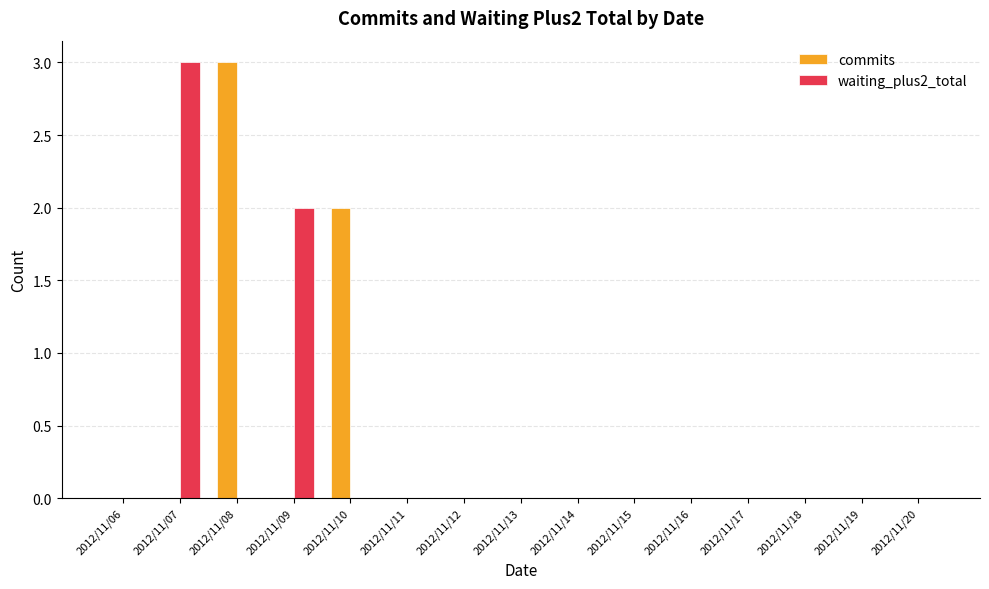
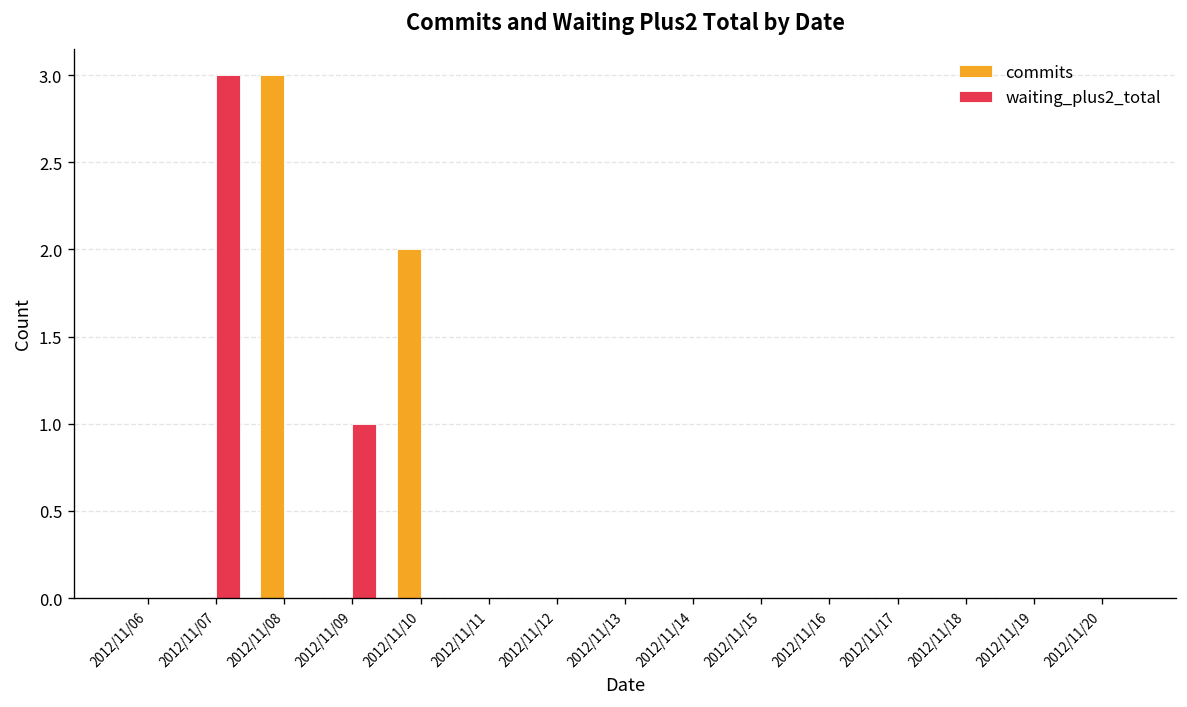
waiting_plus2_total, 2012/11/09: 2 -> 1
